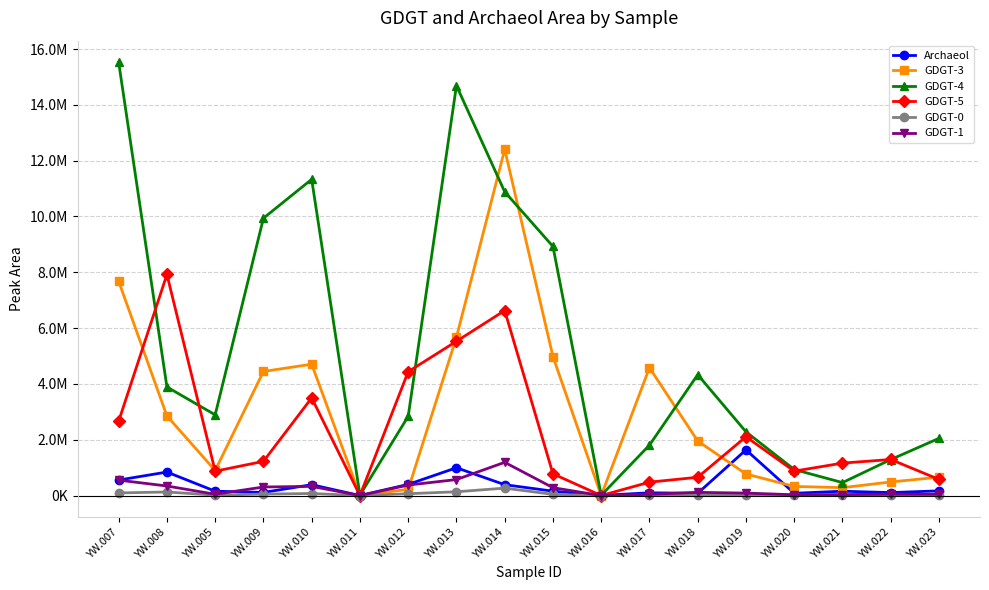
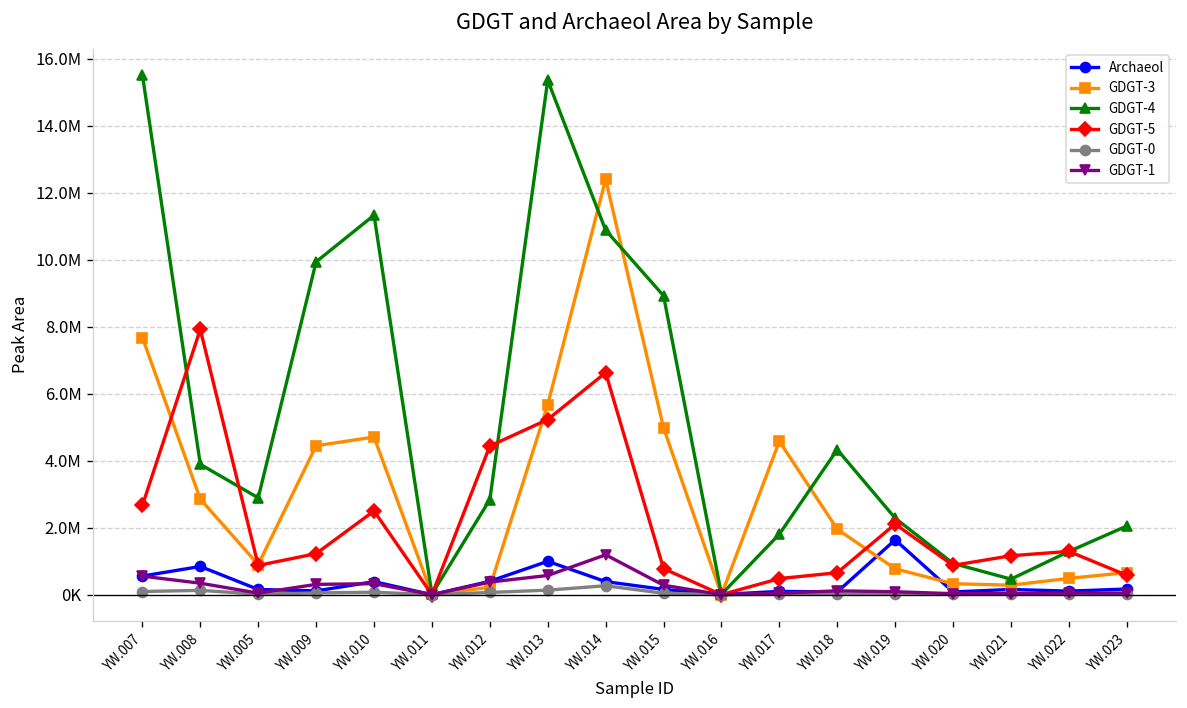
GDGT-5, YW.010: 3500000 -> 2500000
GDGT-4, YW.013: 14700000 -> 15400000
GDGT-5, YW.013: 5500000 -> 5200000
